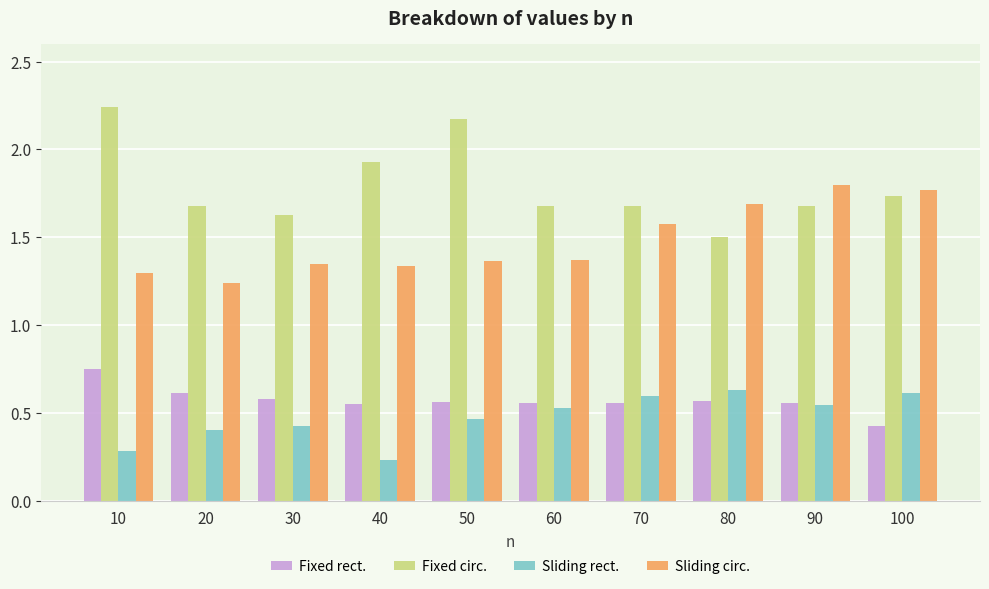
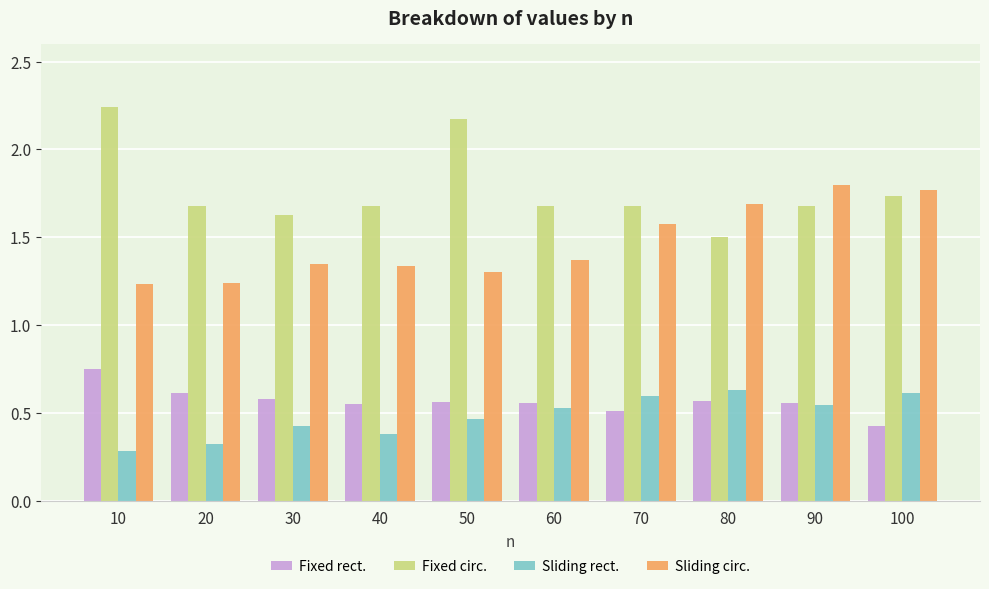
Sliding circ., 10: 1.30 -> 1.23
Sliding rect., 20: 0.41 -> 0.33
Fixed circ., 40: 1.93 -> 1.68
Sliding rect., 40: 0.24 -> 0.38
Sliding circ., 50: 1.37 -> 1.30
Fixed rect., 70: 0.56 -> 0.52
